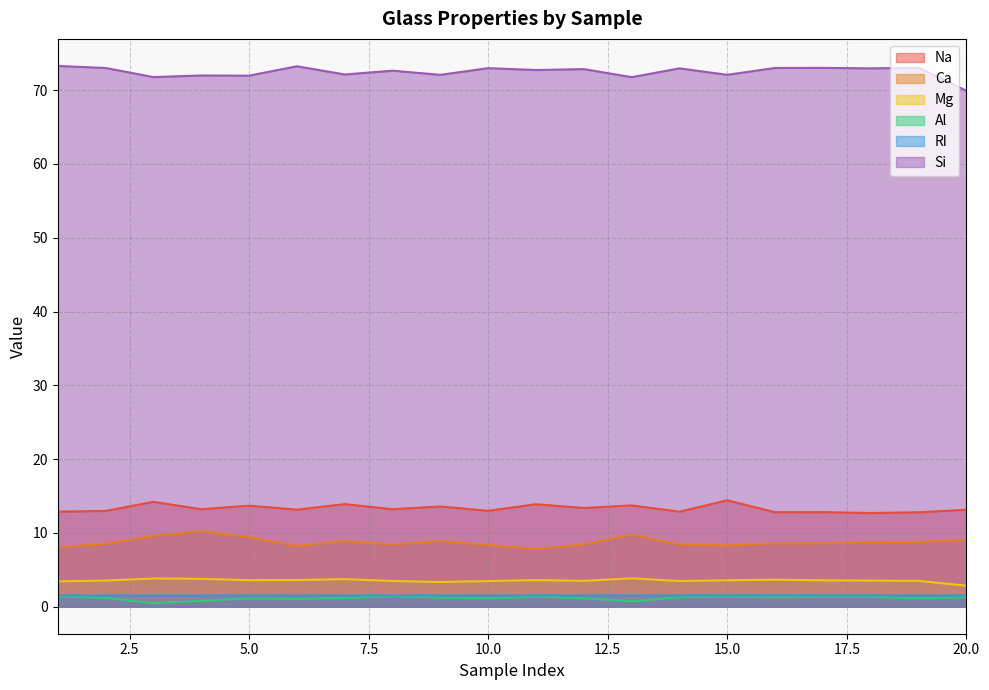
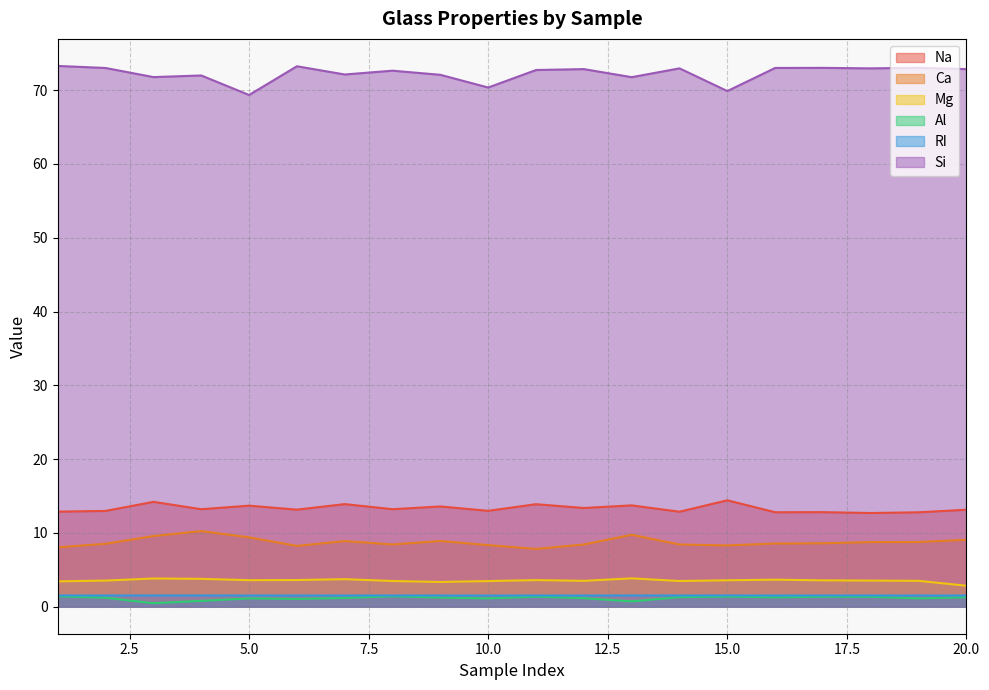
Si, 5.0: 72 -> 69
Si, 10.0: 73 -> 70
Si, 15.0: 72 -> 70
Si, 20.0: 70 -> 73
